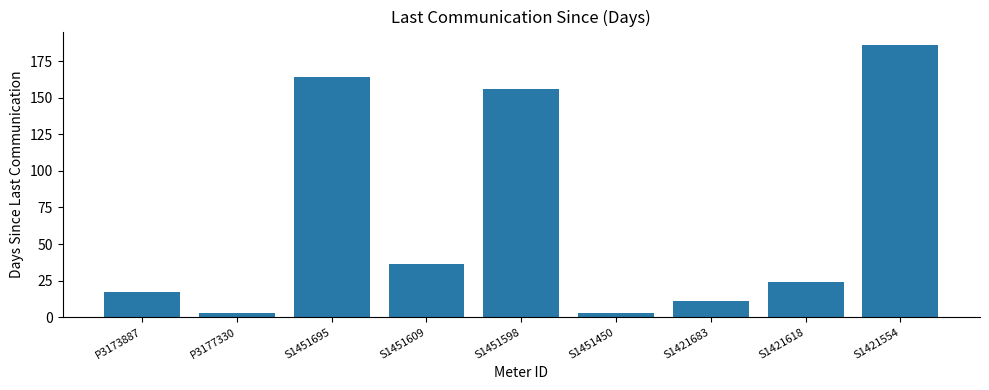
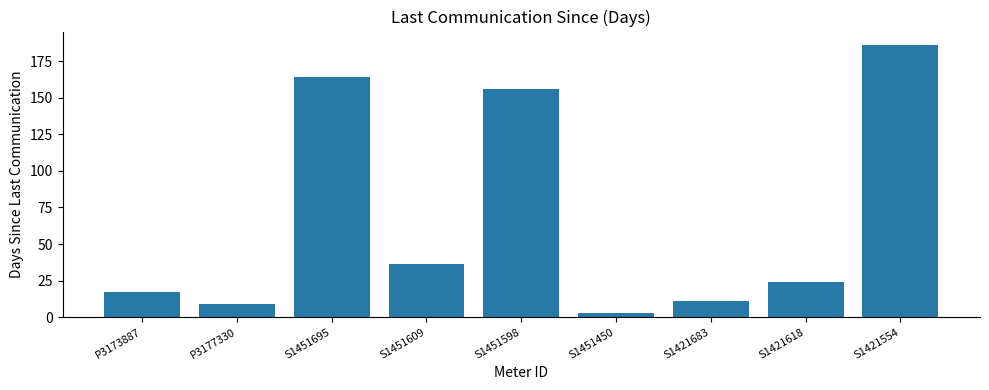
P3177330: 3 -> 9
